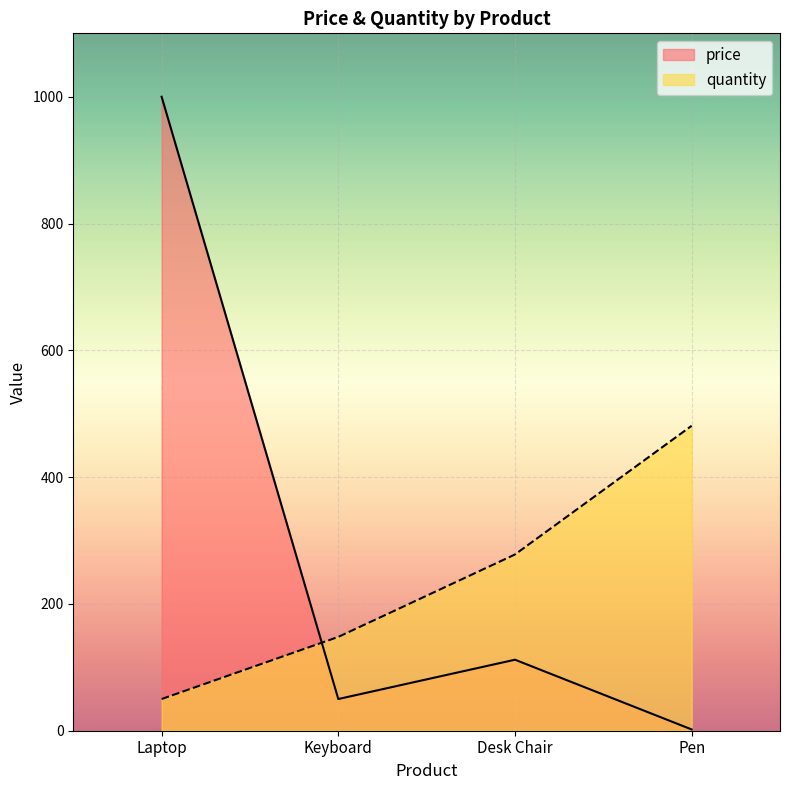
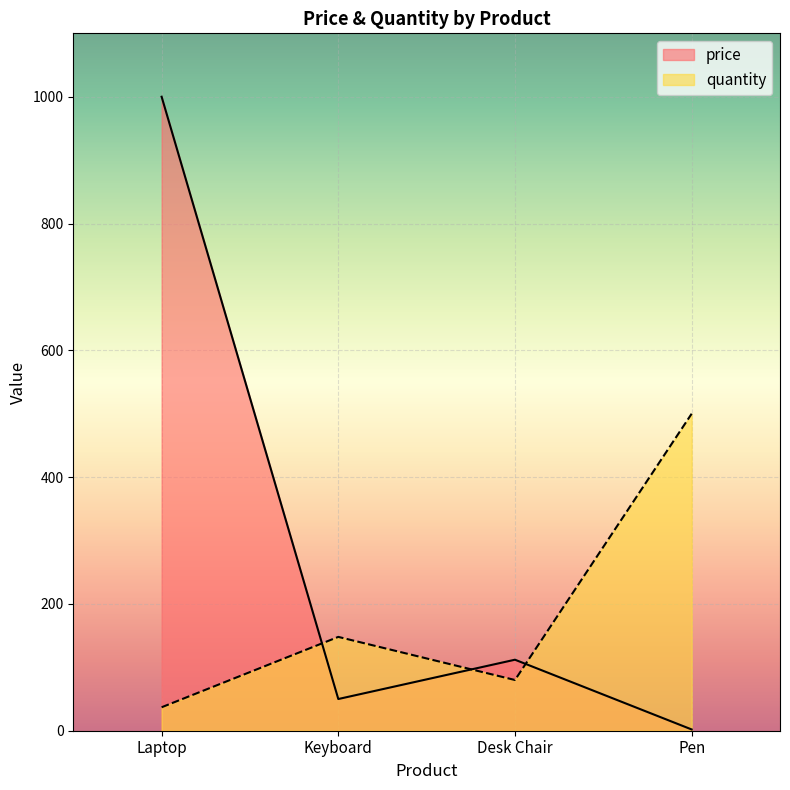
quantity, Laptop: 50 -> 40
quantity, Desk Chair: 280 -> 80
quantity, Pen: 480 -> 500
